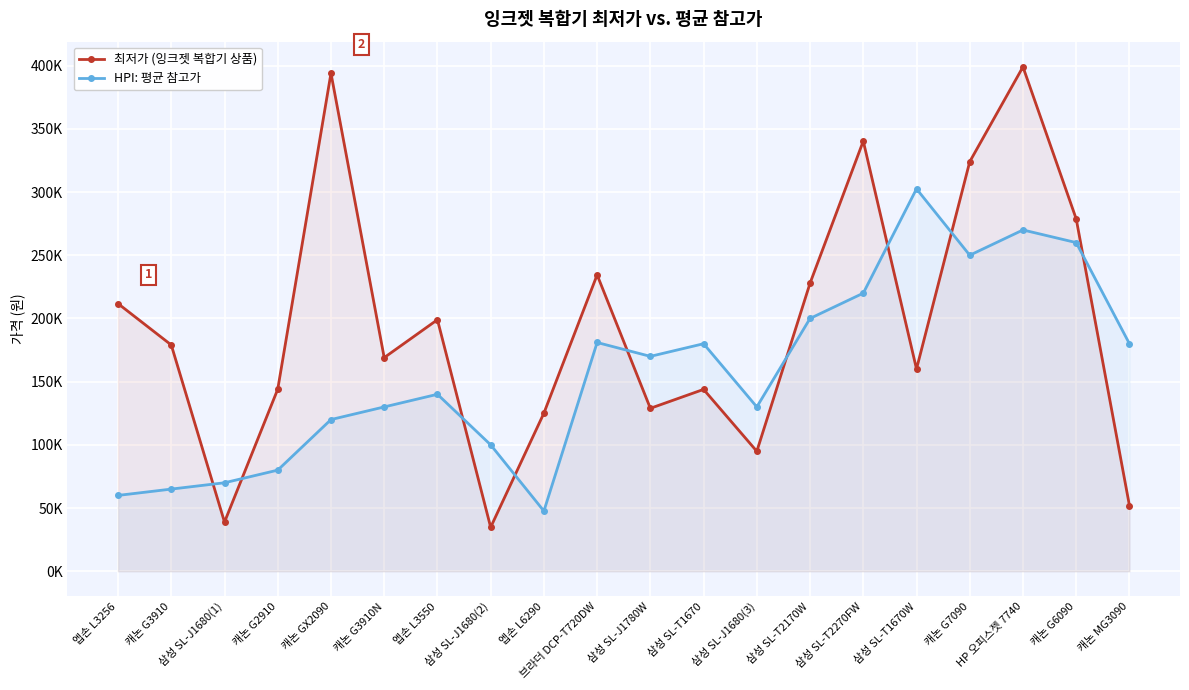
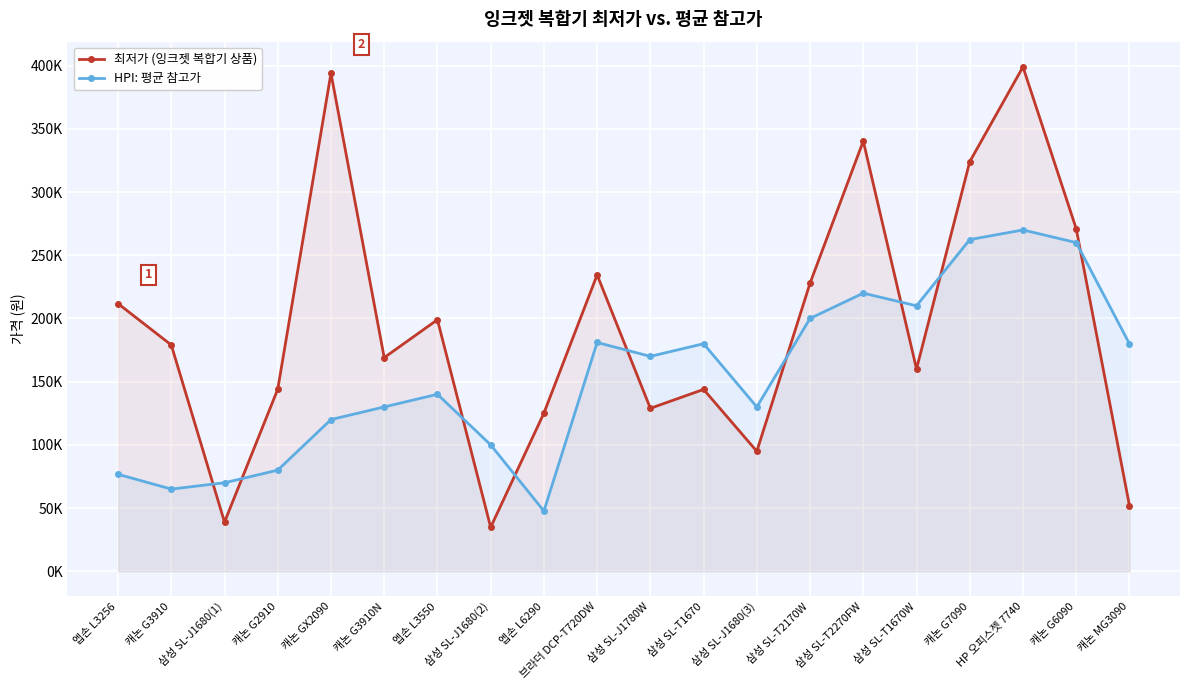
HPI: 평균 참고가, 엡손 L3256: 60000 -> 77000
HPI: 평균 참고가, 삼성 SL-T1670W: 303000 -> 210000
HPI: 평균 참고가, 캐논 G7090: 250000 -> 262000
최저가 (잉크젯 복합기 상품), 캐논 G6090: 279000 -> 271000
